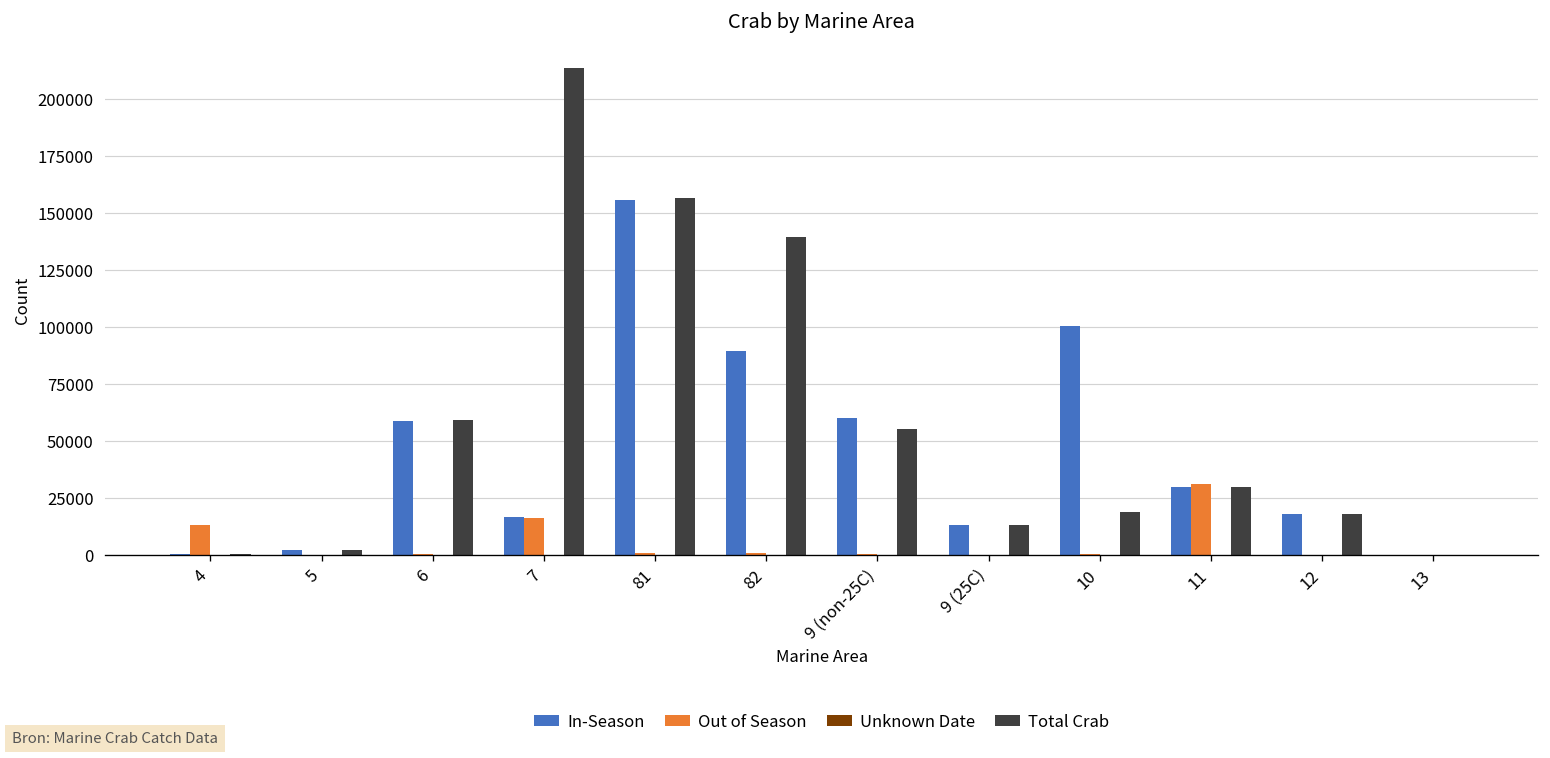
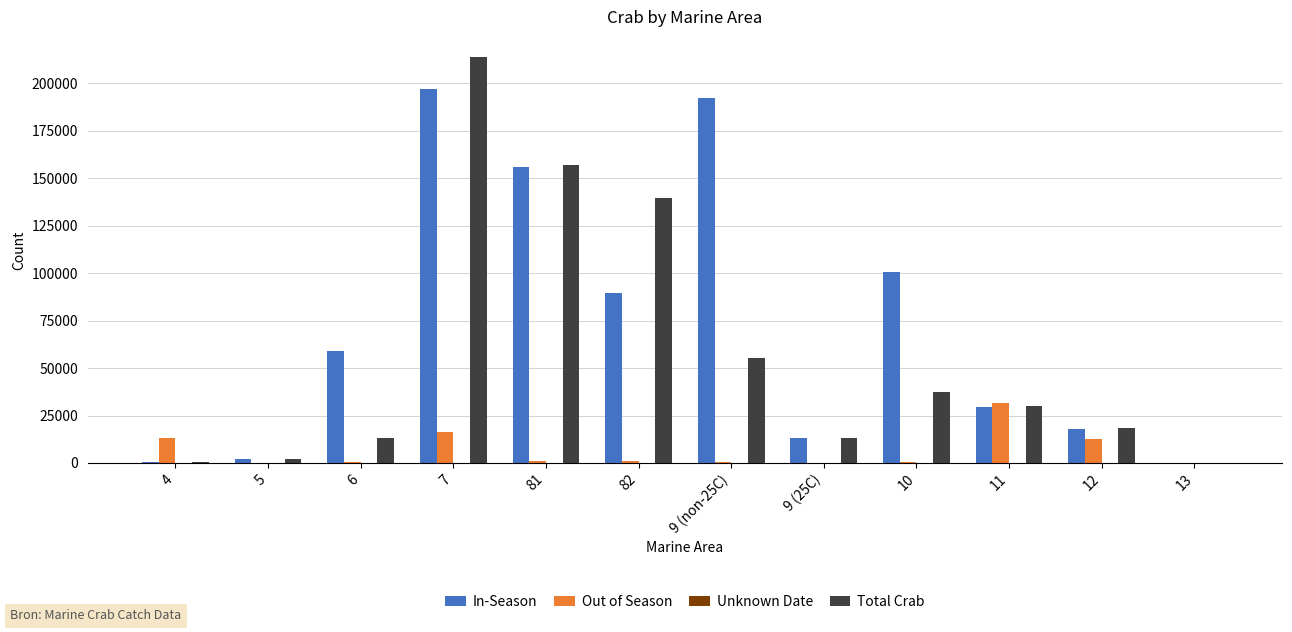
Total Crab, 6: 59000 -> 13000
In-Season, 7: 17000 -> 197000
In-Season, 9 (non-25C): 60000 -> 192000
Total Crab, 10: 19000 -> 38000
Out of Season, 12: 0 -> 13000
